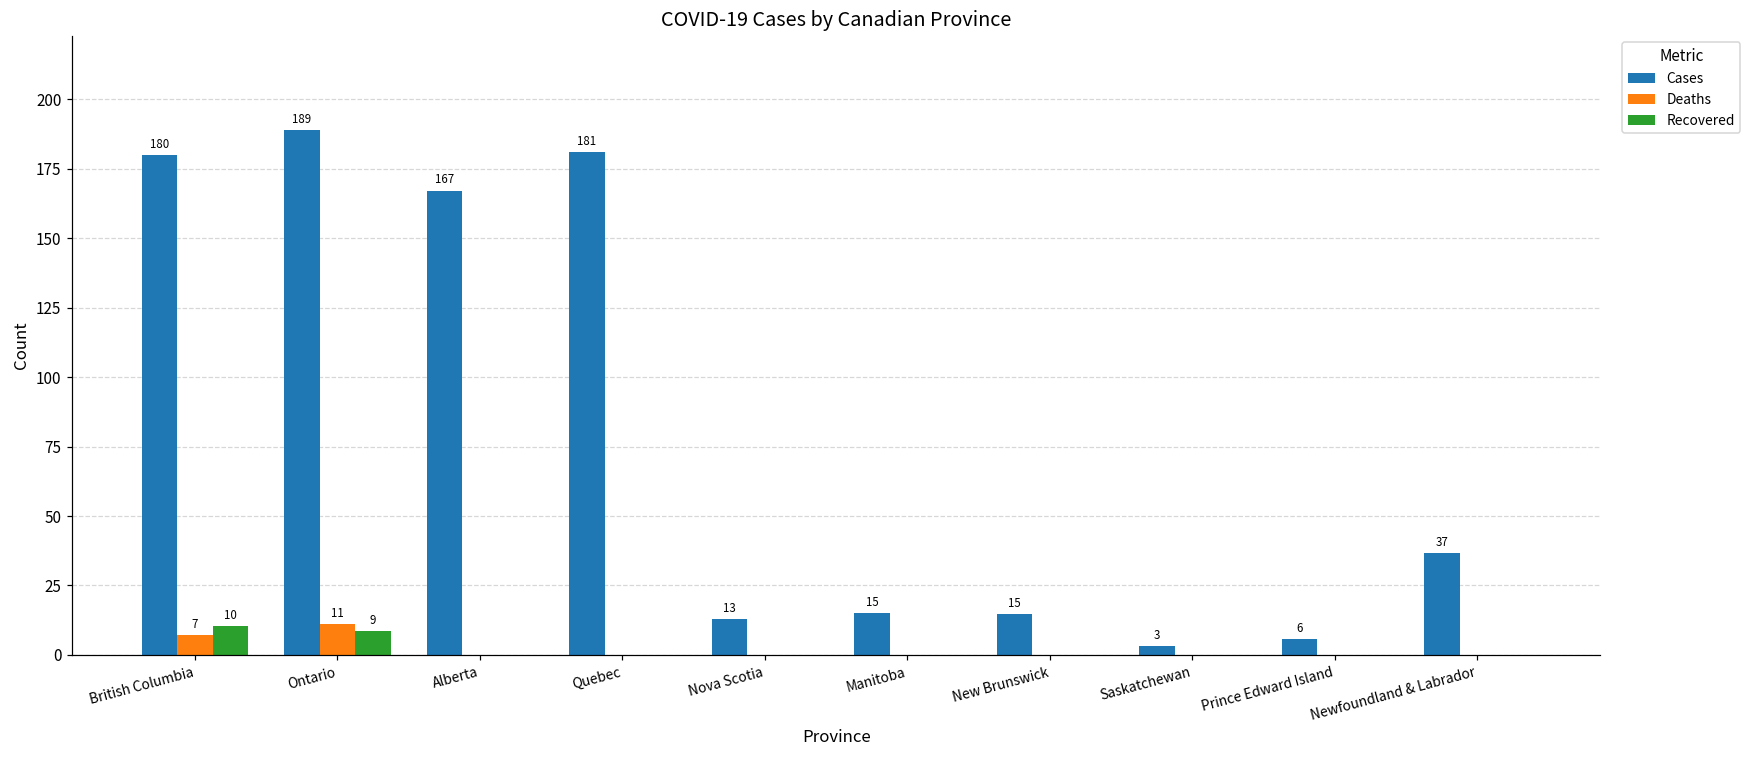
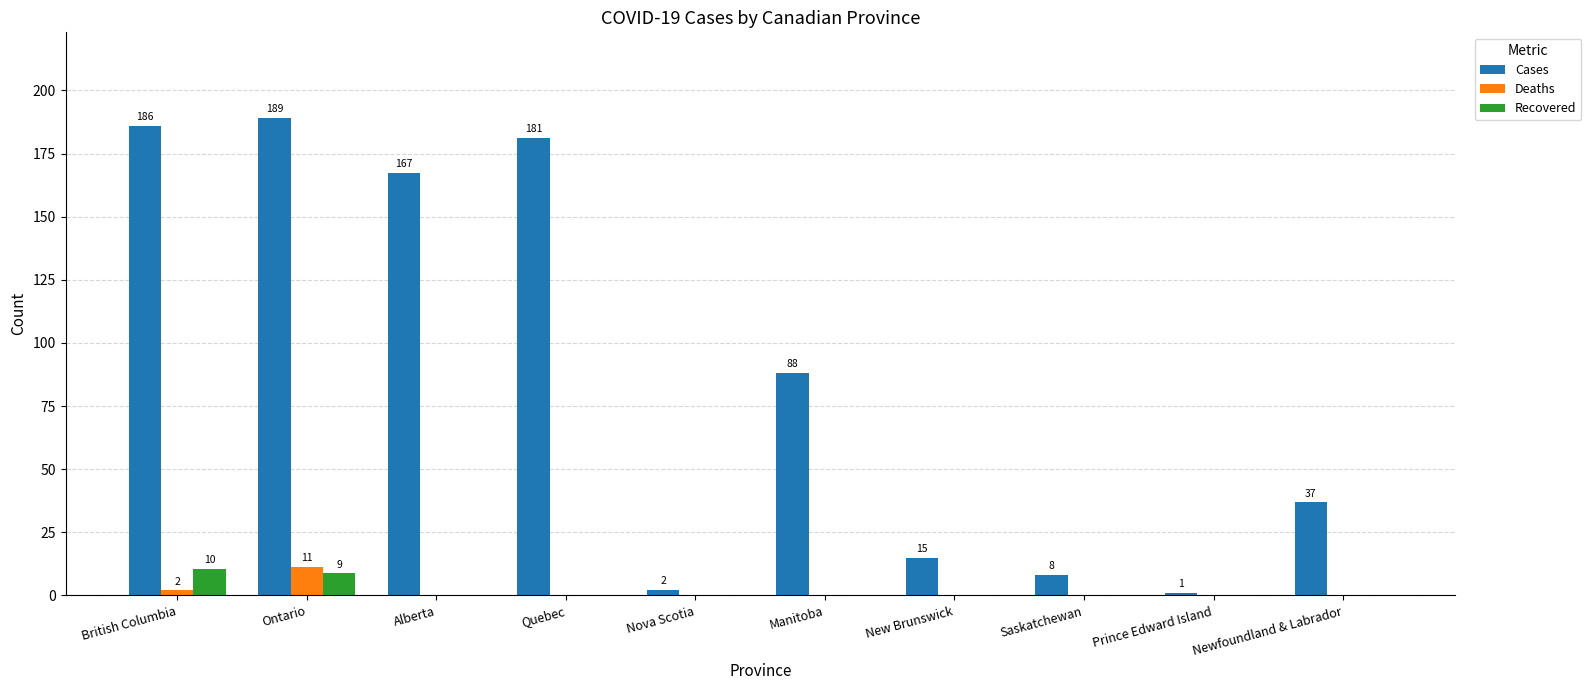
Cases, British Columbia: 180 -> 186
Deaths, British Columbia: 7 -> 2
Cases, Nova Scotia: 13 -> 2
Cases, Manitoba: 15 -> 88
Cases, Saskatchewan: 3 -> 8
Cases, Prince Edward Island: 6 -> 1
